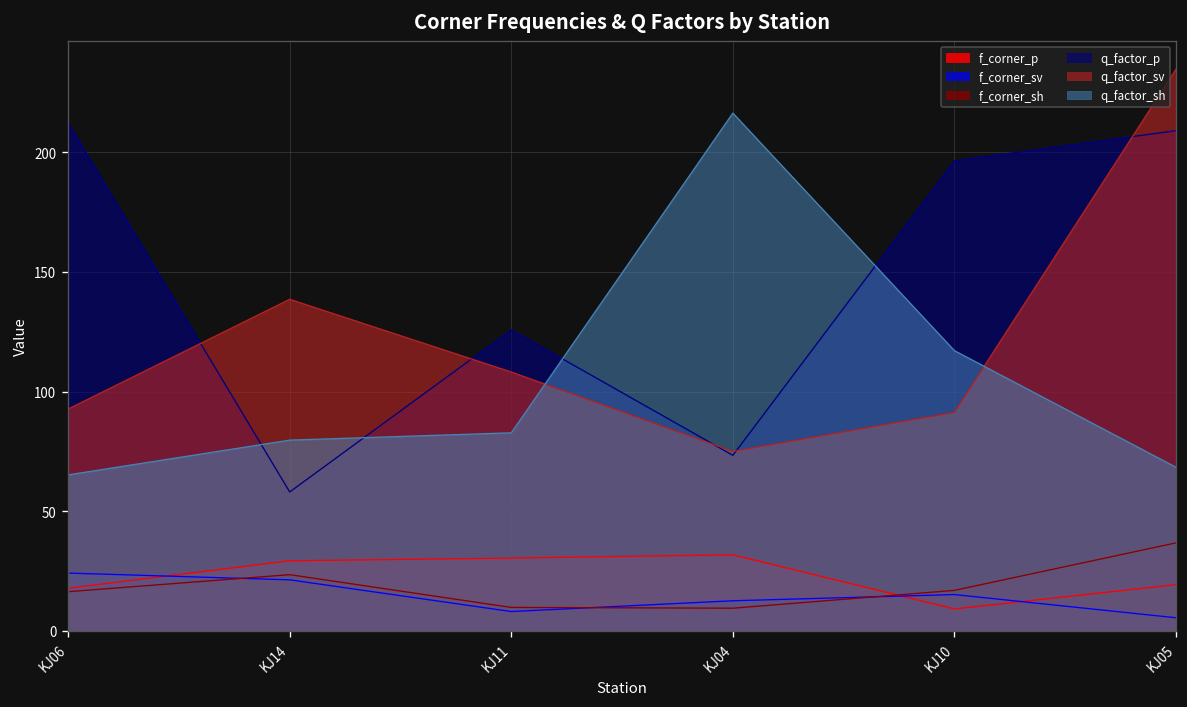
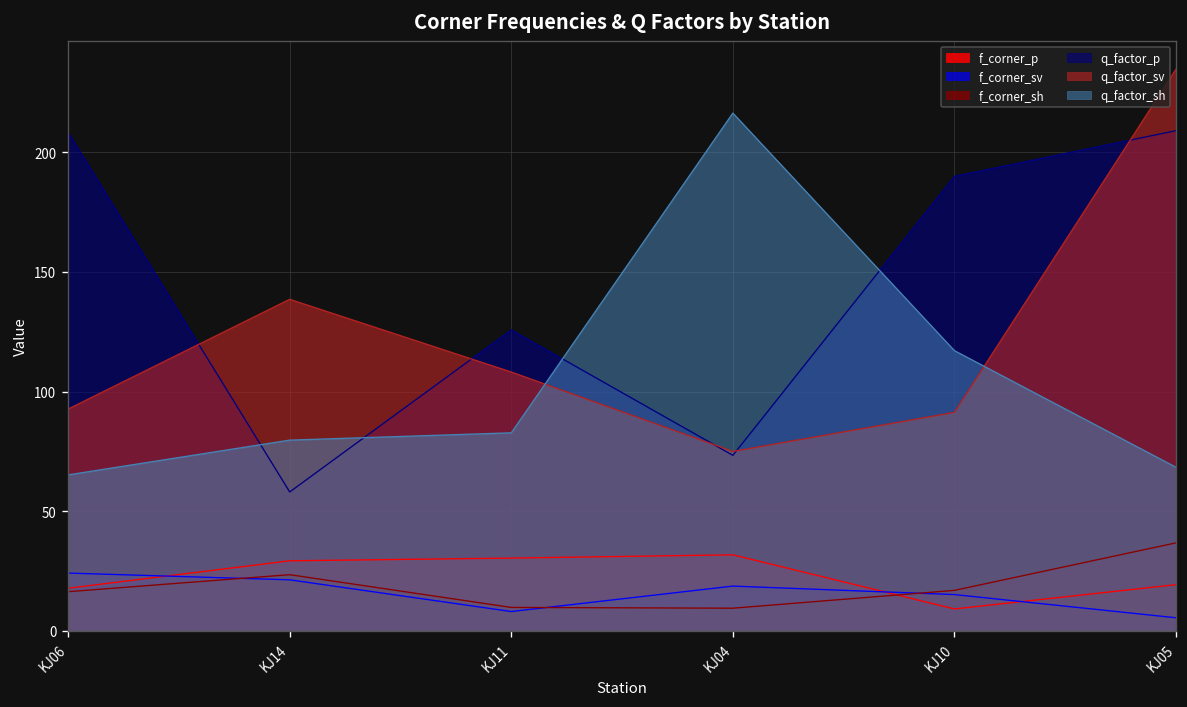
q_factor_p, KJ06: 212 -> 208
f_corner_sv, KJ04: 13 -> 19
q_factor_p, KJ10: 196 -> 190
